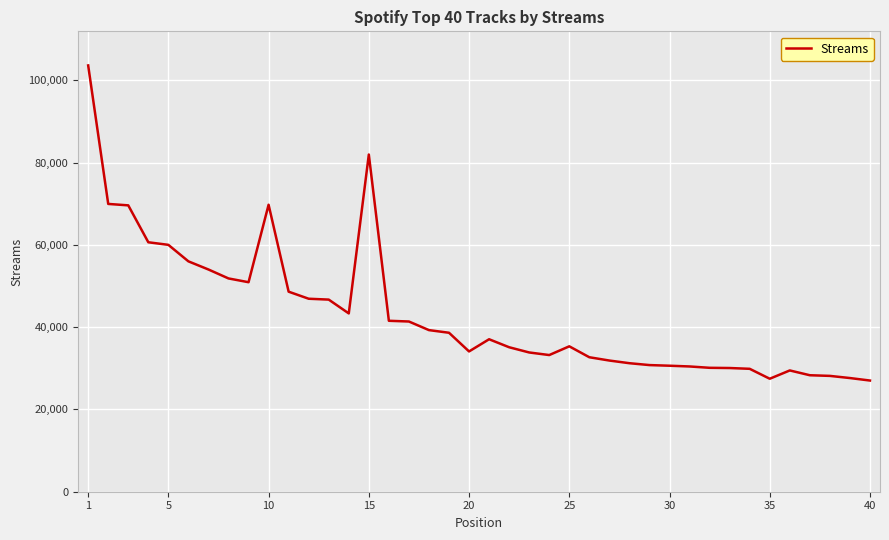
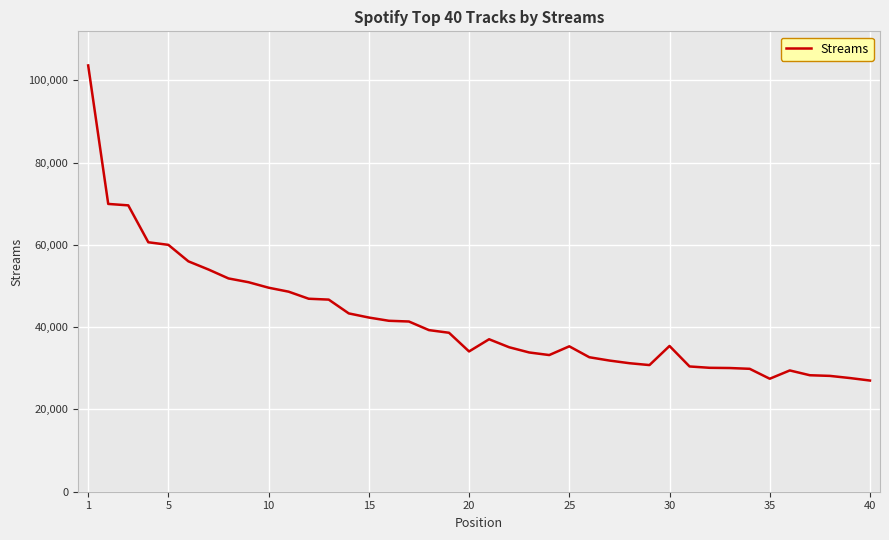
10: 70,000 -> 50,000
15: 82,000 -> 42,000
30: 31,000 -> 35,000
